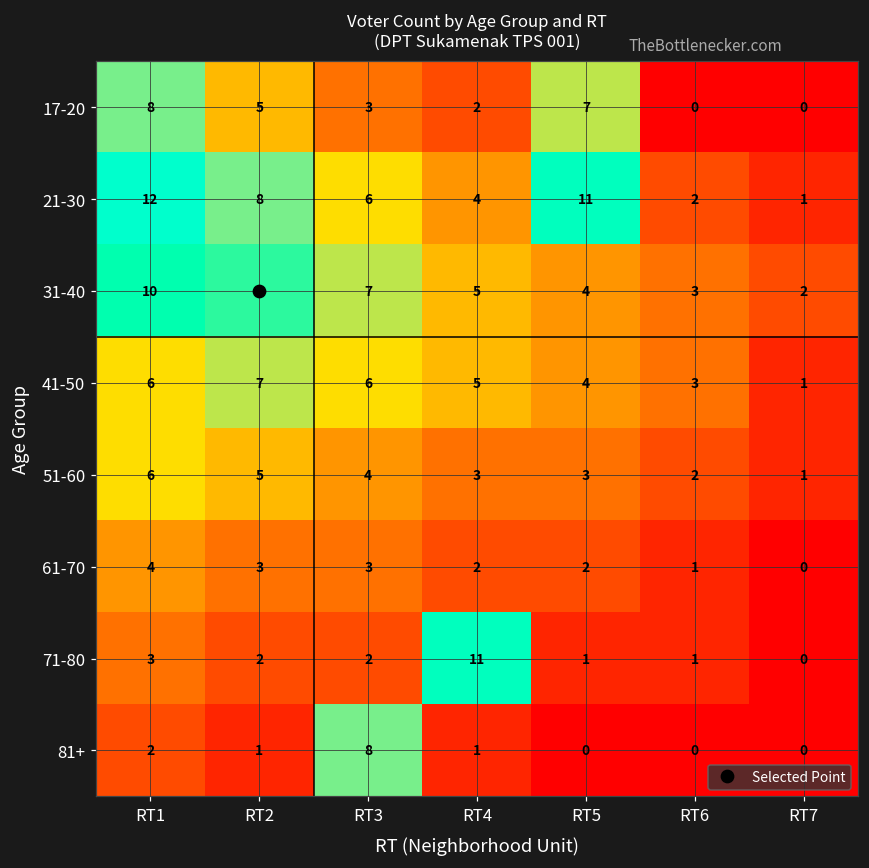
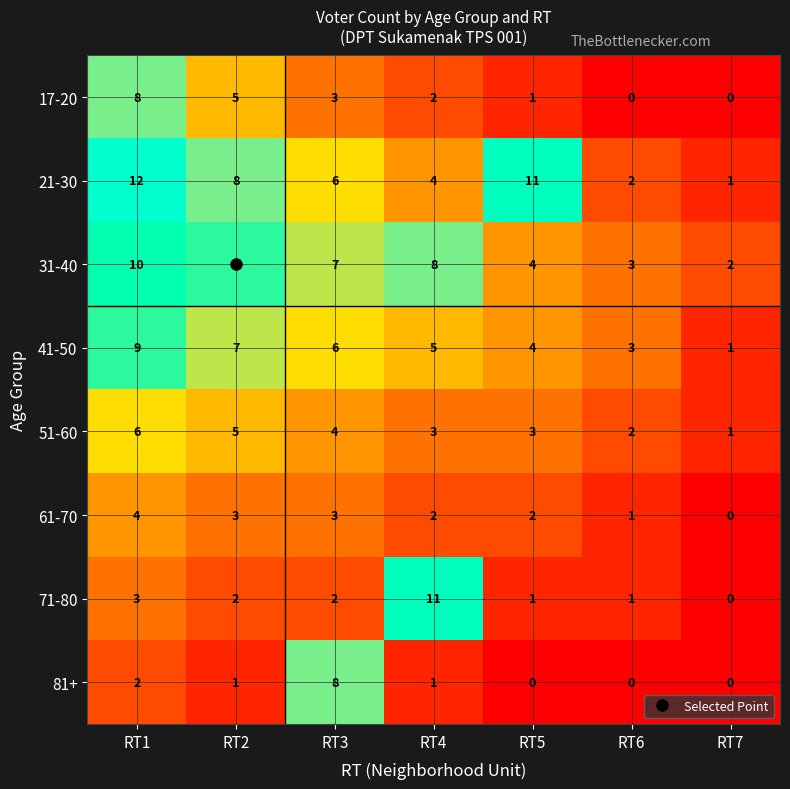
17-20, RT5: 7 -> 1
31-40, RT4: 5 -> 8
41-50, RT1: 6 -> 9
